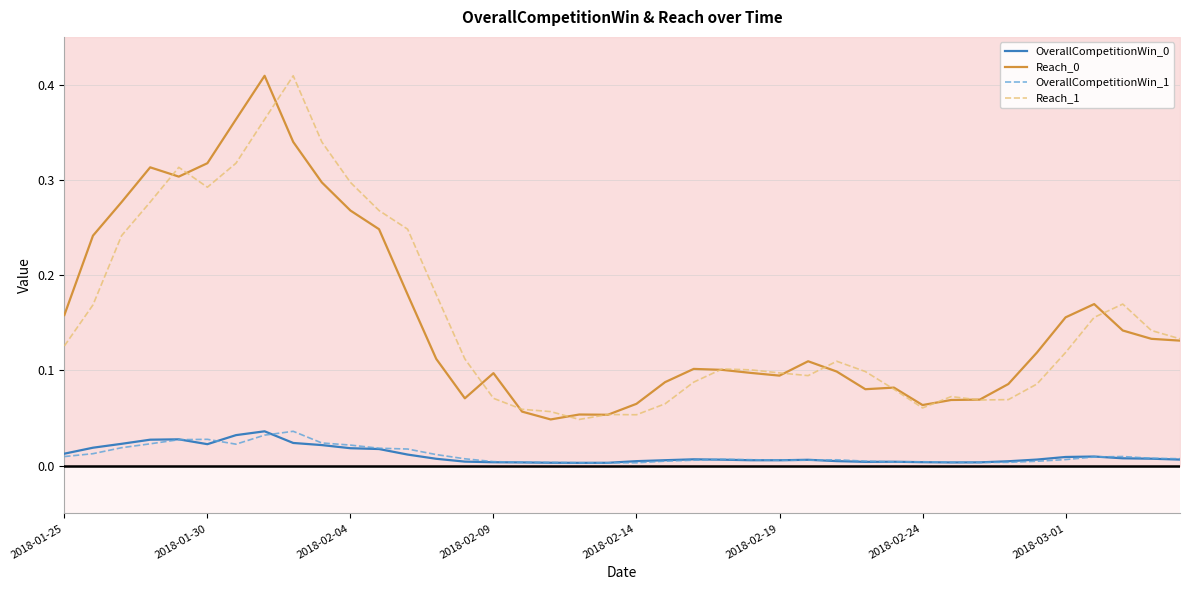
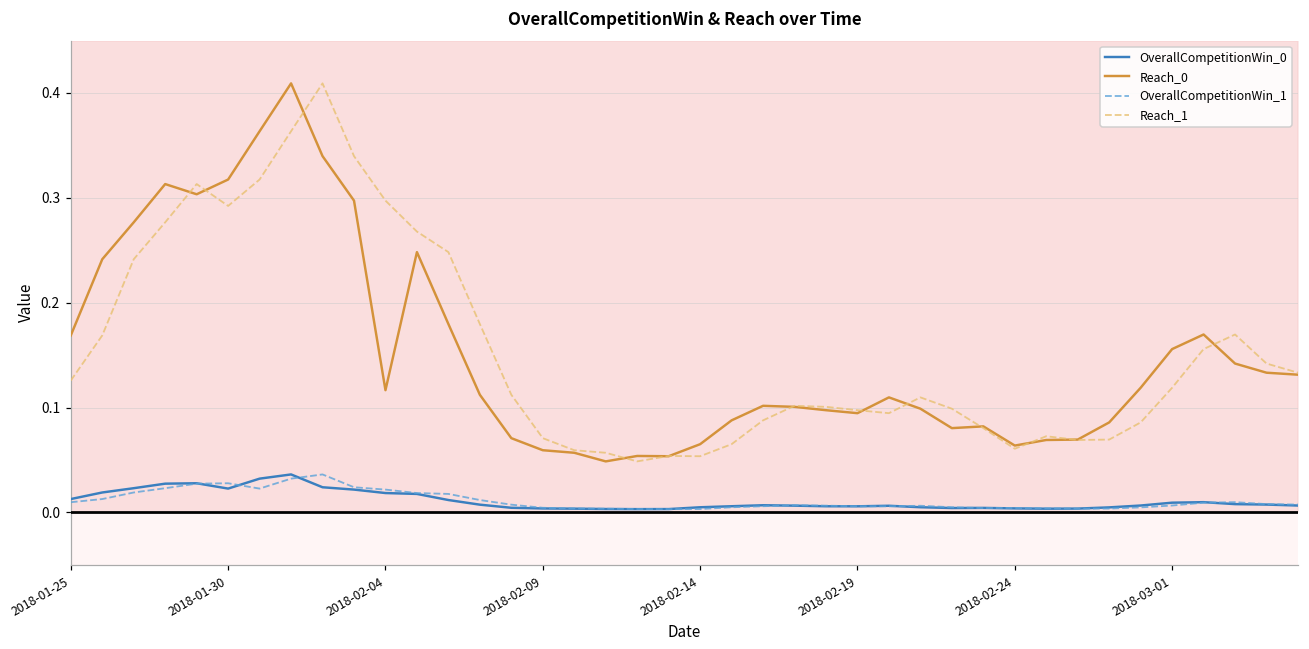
Reach_0, 2018-01-25: 0.16 -> 0.17
Reach_0, 2018-02-04: 0.27 -> 0.12
Reach_0, 2018-02-09: 0.10 -> 0.06
